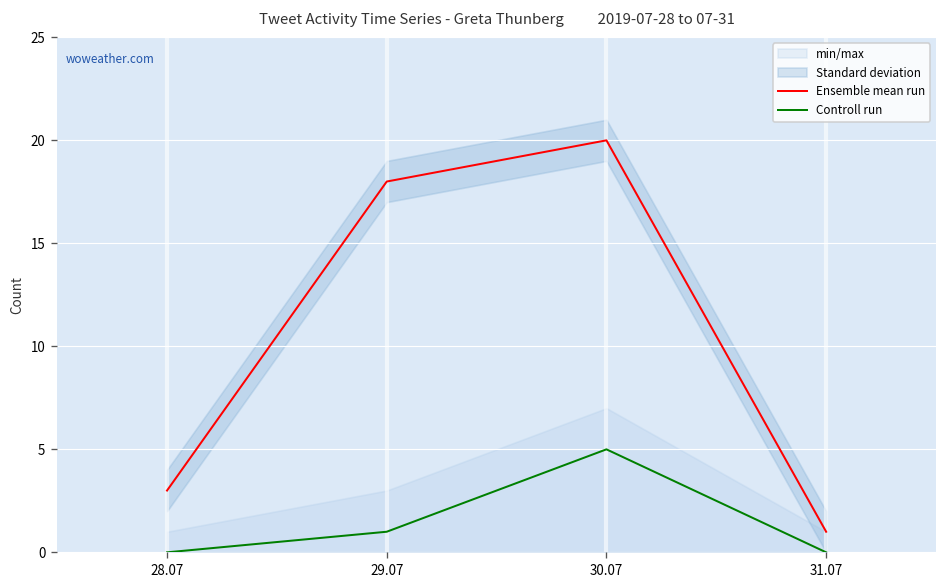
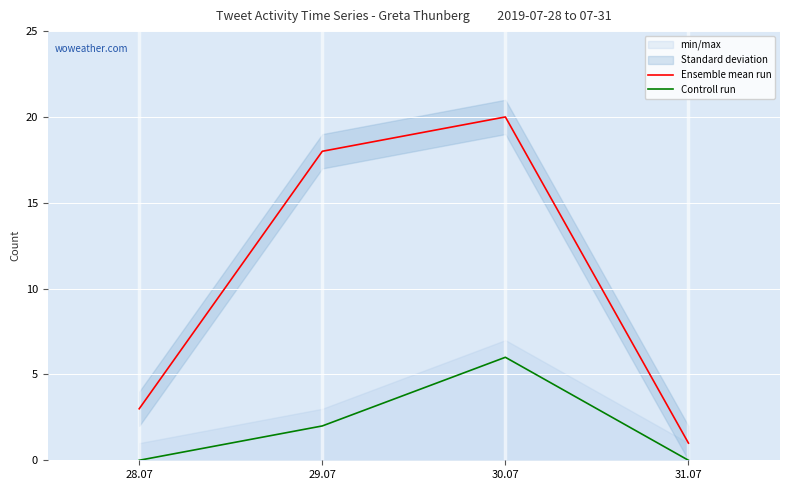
Controll run, 29.07: 1 -> 2
Controll run, 30.07: 5 -> 6
